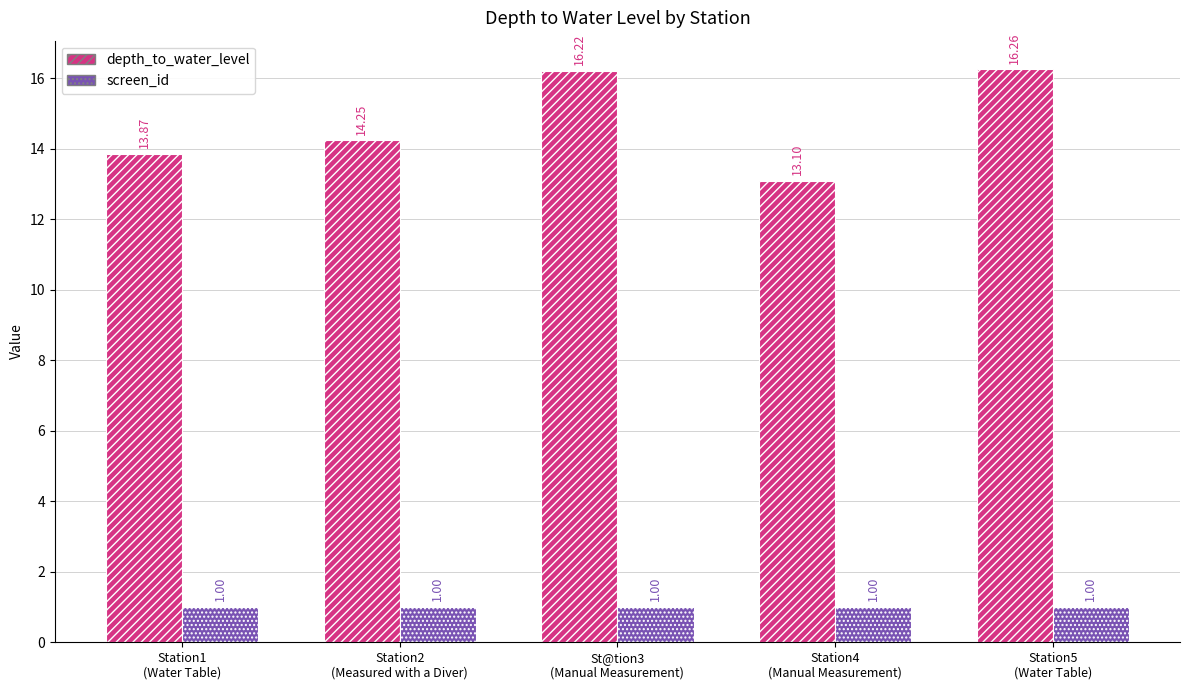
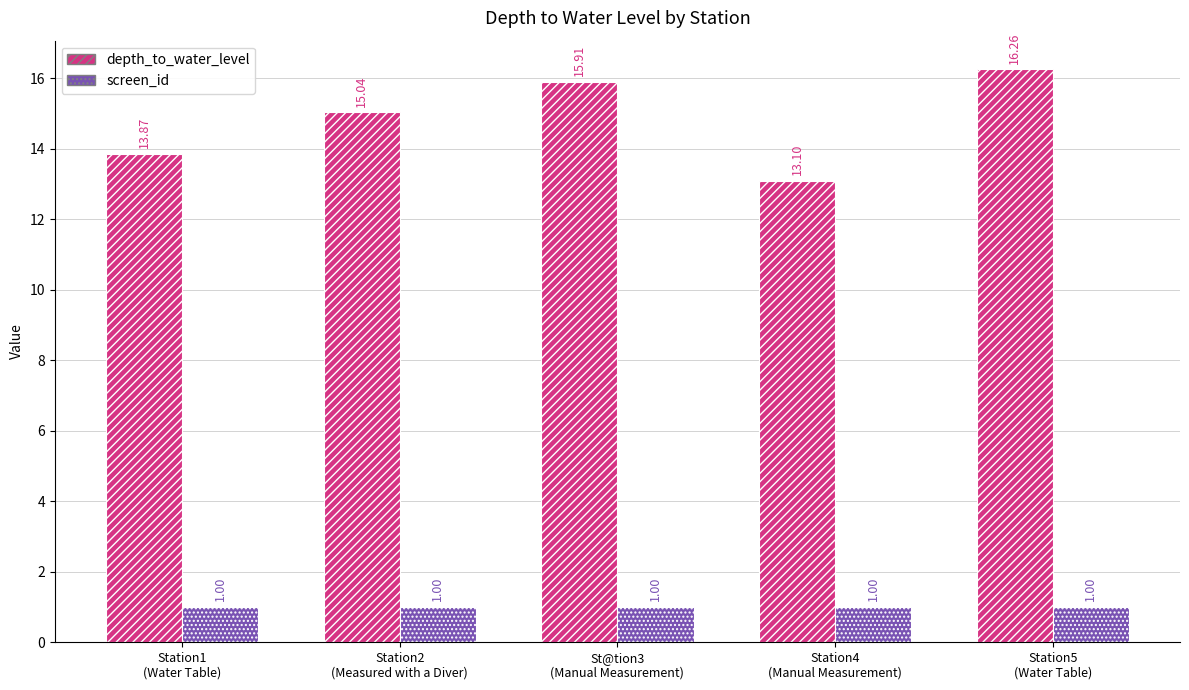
depth_to_water_level, Station2 (Measured with a Diver): 14.25 -> 15.04
depth_to_water_level, St@tion3 (Manual Measurement): 16.22 -> 15.91
